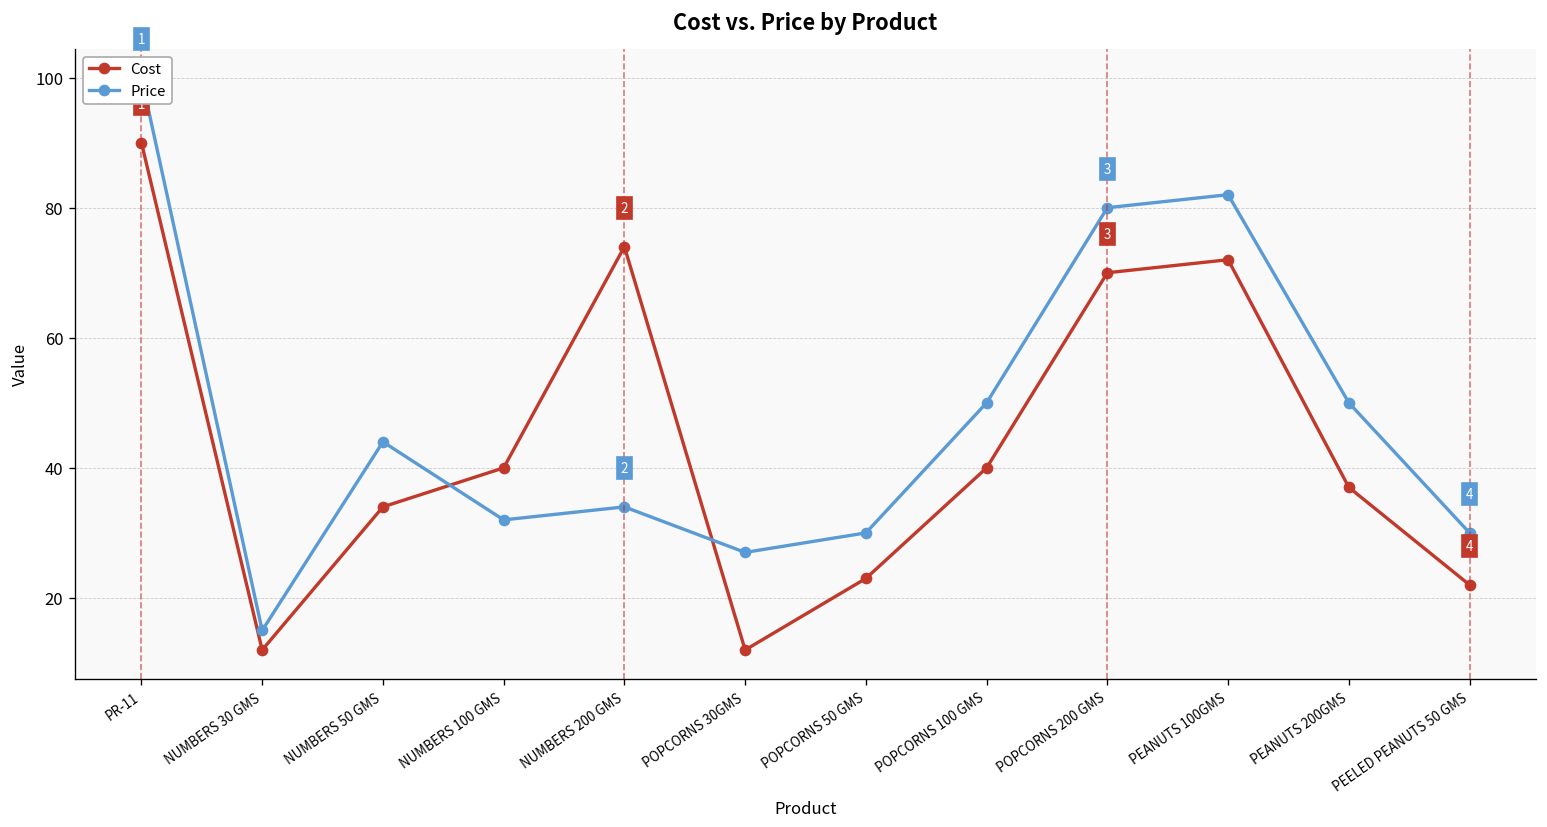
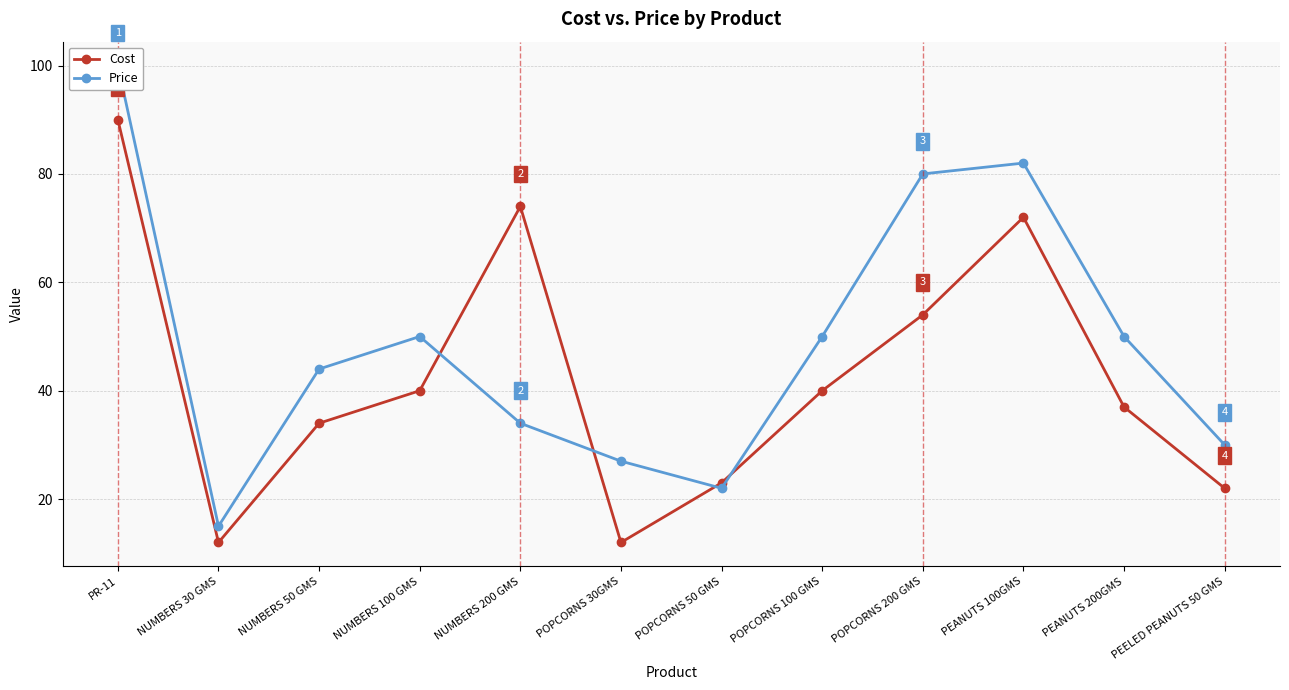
Price, NUMBERS 100 GMS: 32 -> 50
Price, POPCORNS 50 GMS: 30 -> 22
Cost, POPCORNS 200 GMS: 70 -> 54
